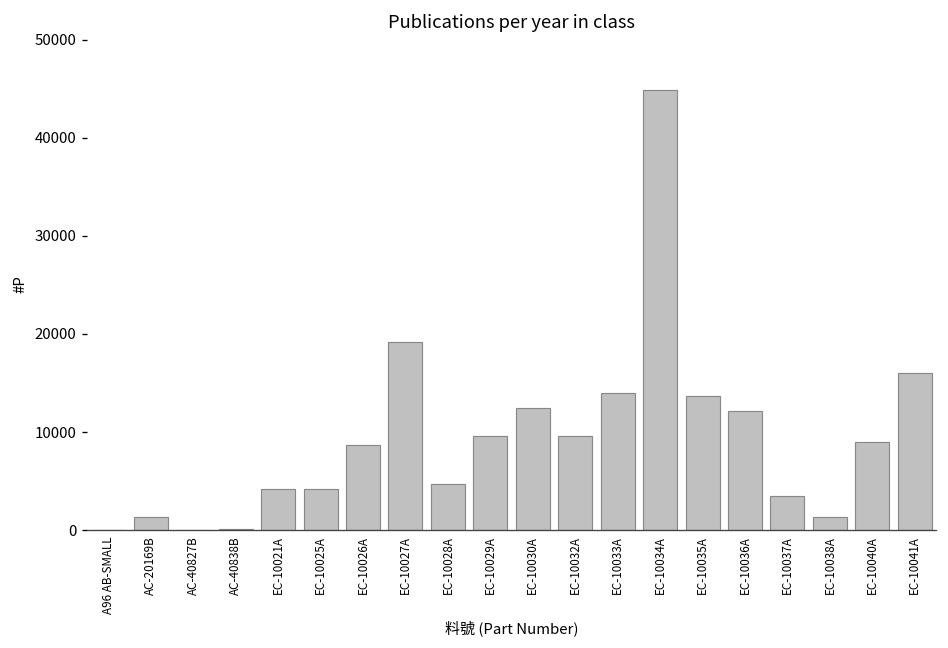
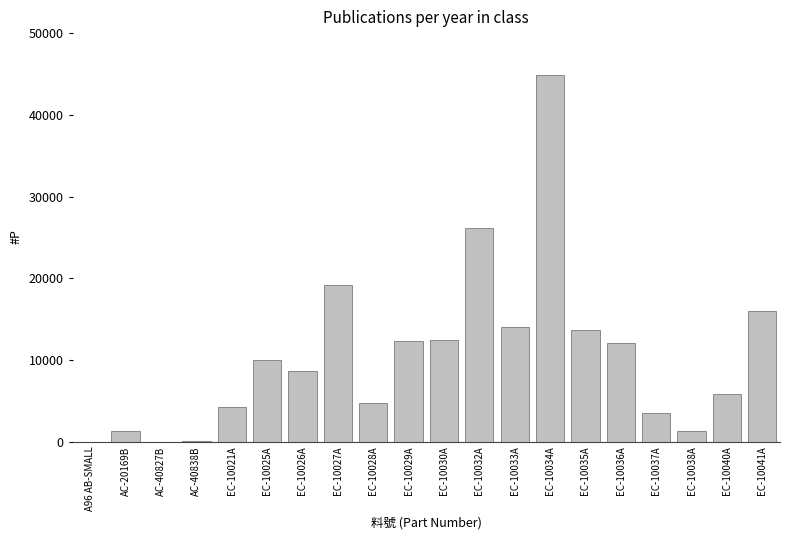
EC-10025A: 4000 -> 10000
EC-10029A: 10000 -> 12000
EC-10032A: 10000 -> 26000
EC-10040A: 9000 -> 6000
